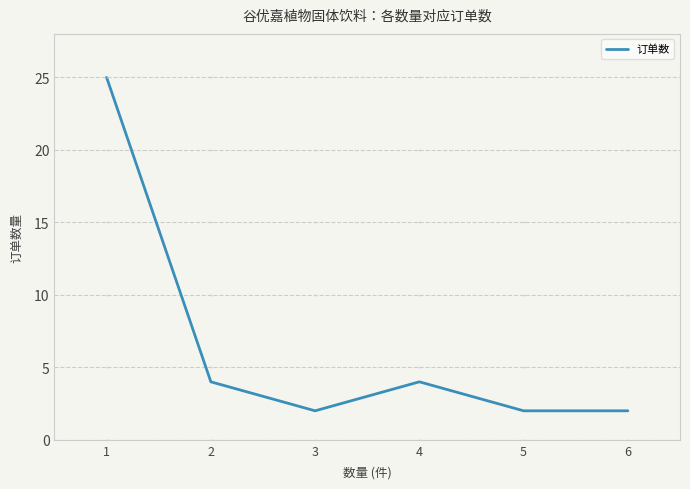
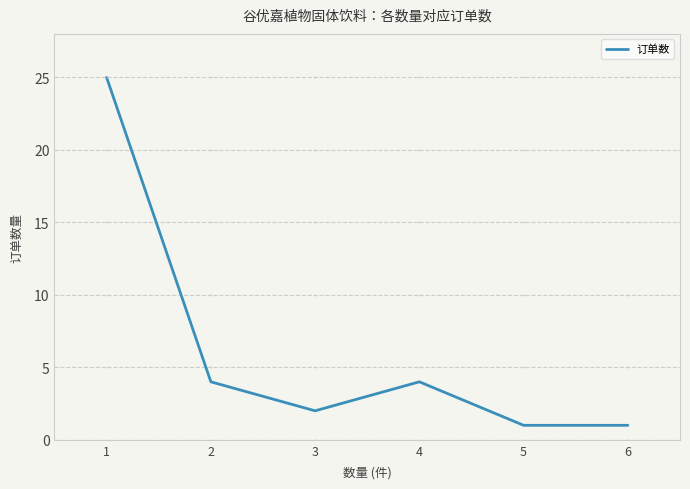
订单数, 5: 2 -> 1
订单数, 6: 2 -> 1
